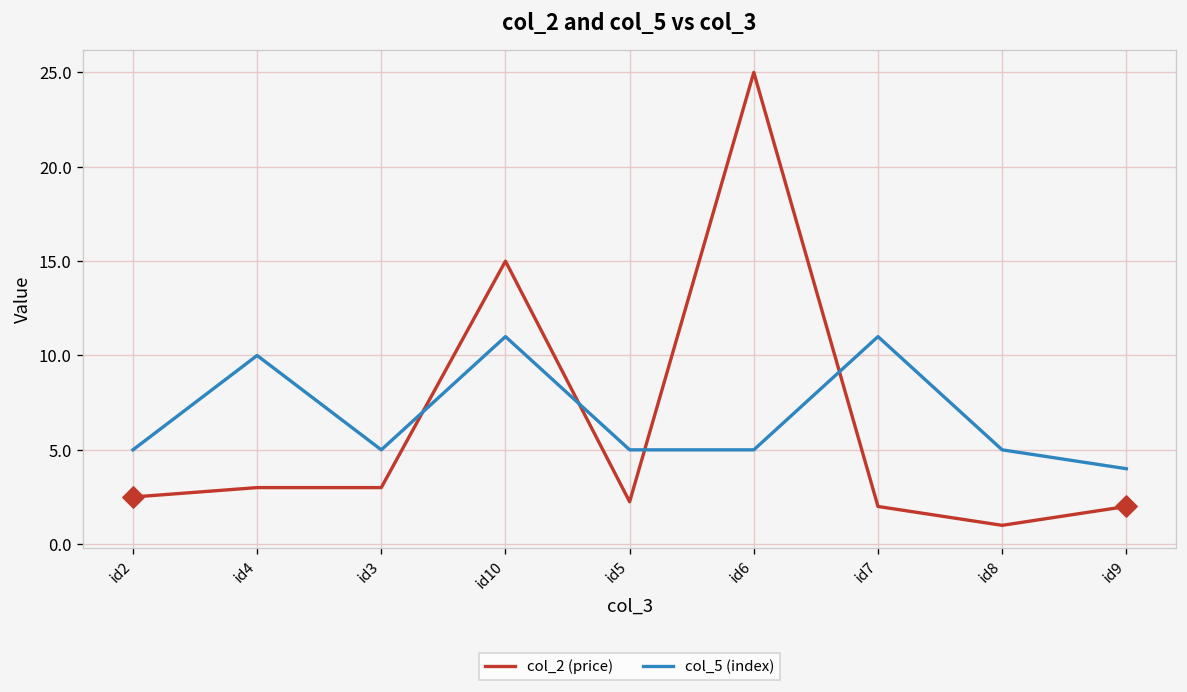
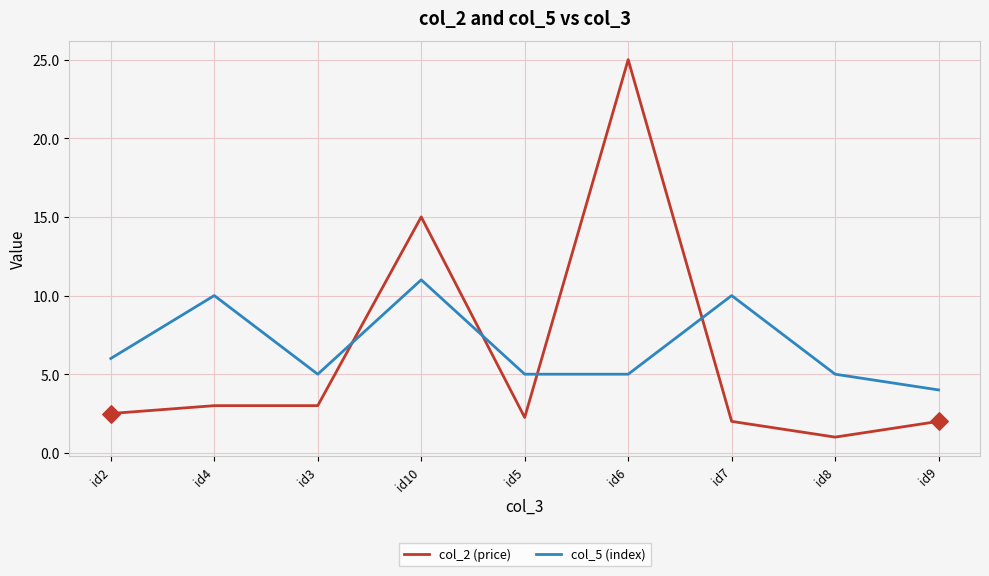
col_5 (index), id2: 5 -> 6
col_5 (index), id7: 11 -> 10
